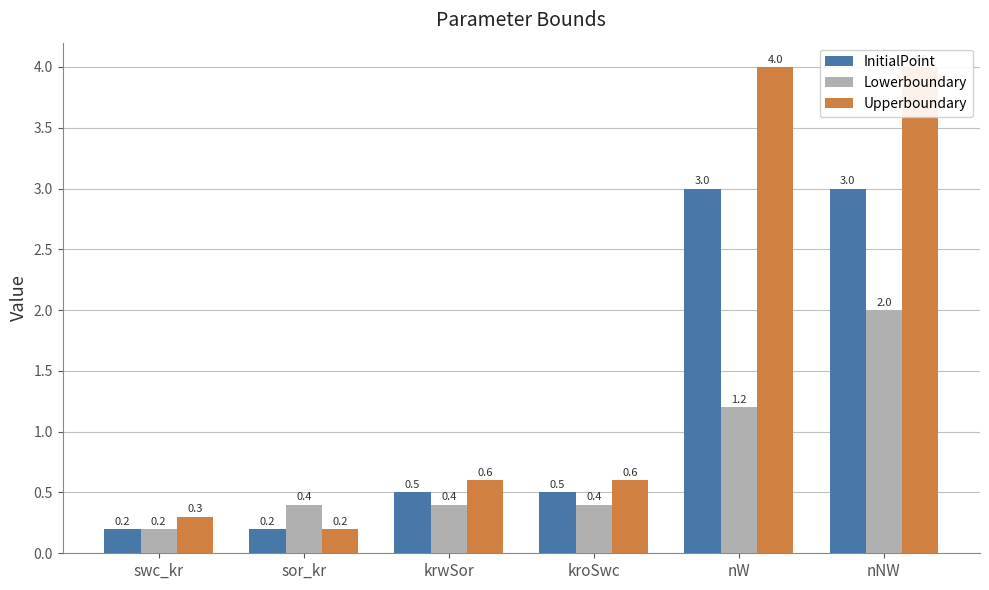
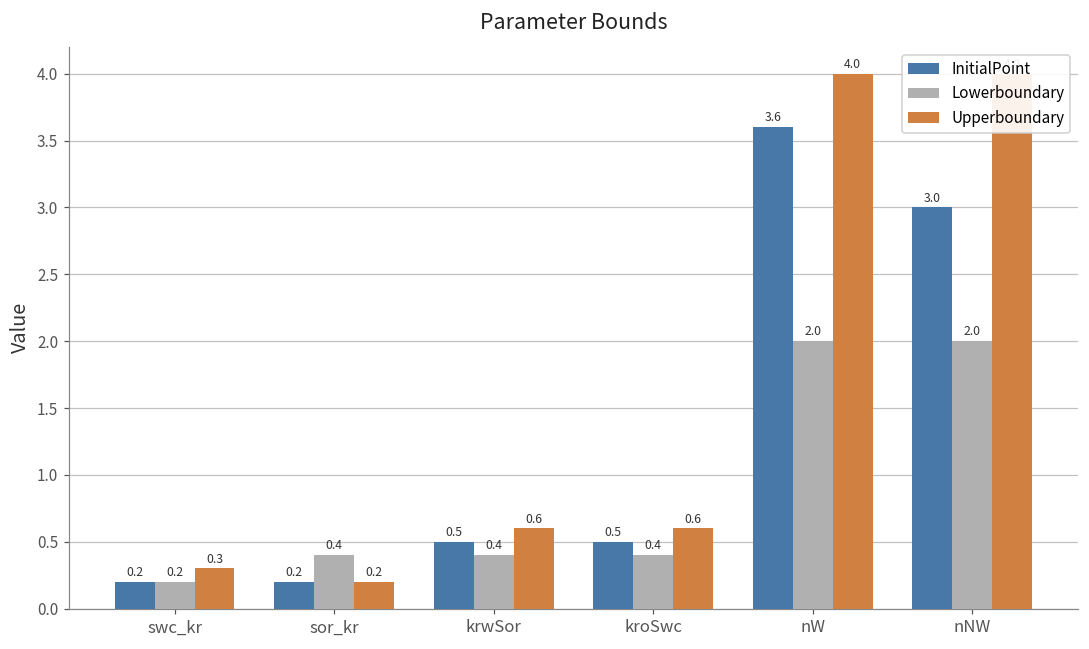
InitialPoint, nW: 3.0 -> 3.6
Lowerboundary, nW: 1.2 -> 2.0
